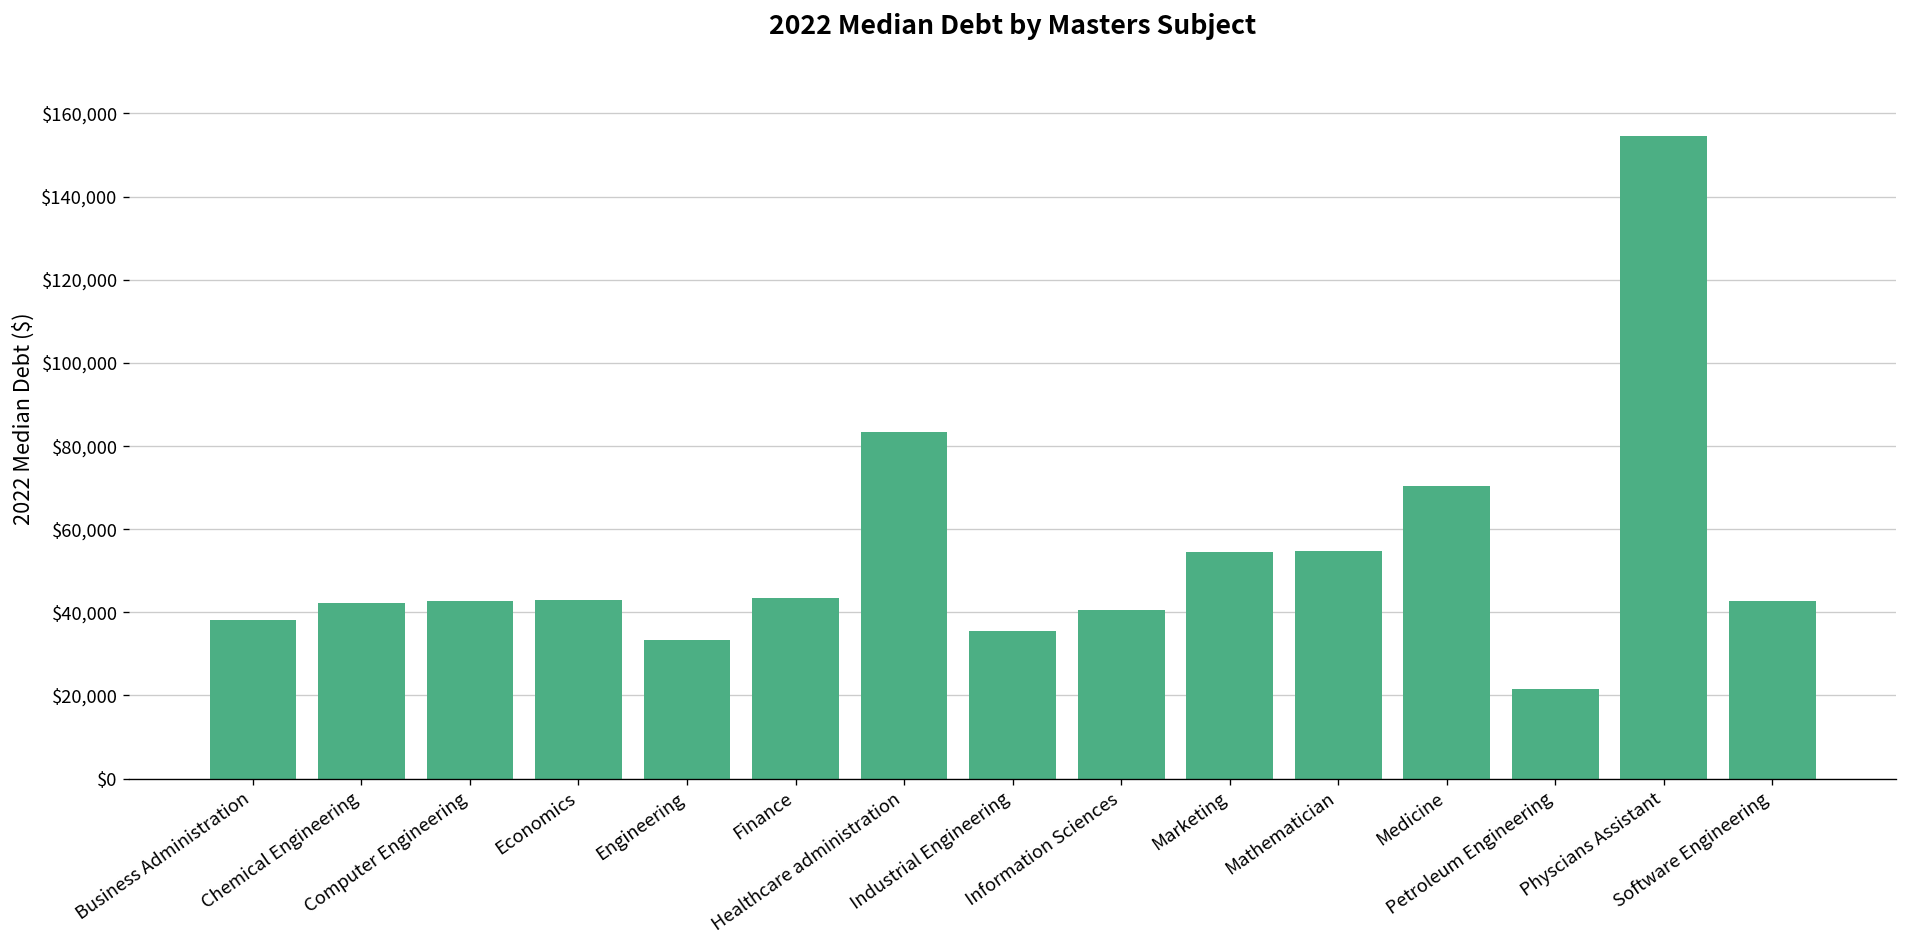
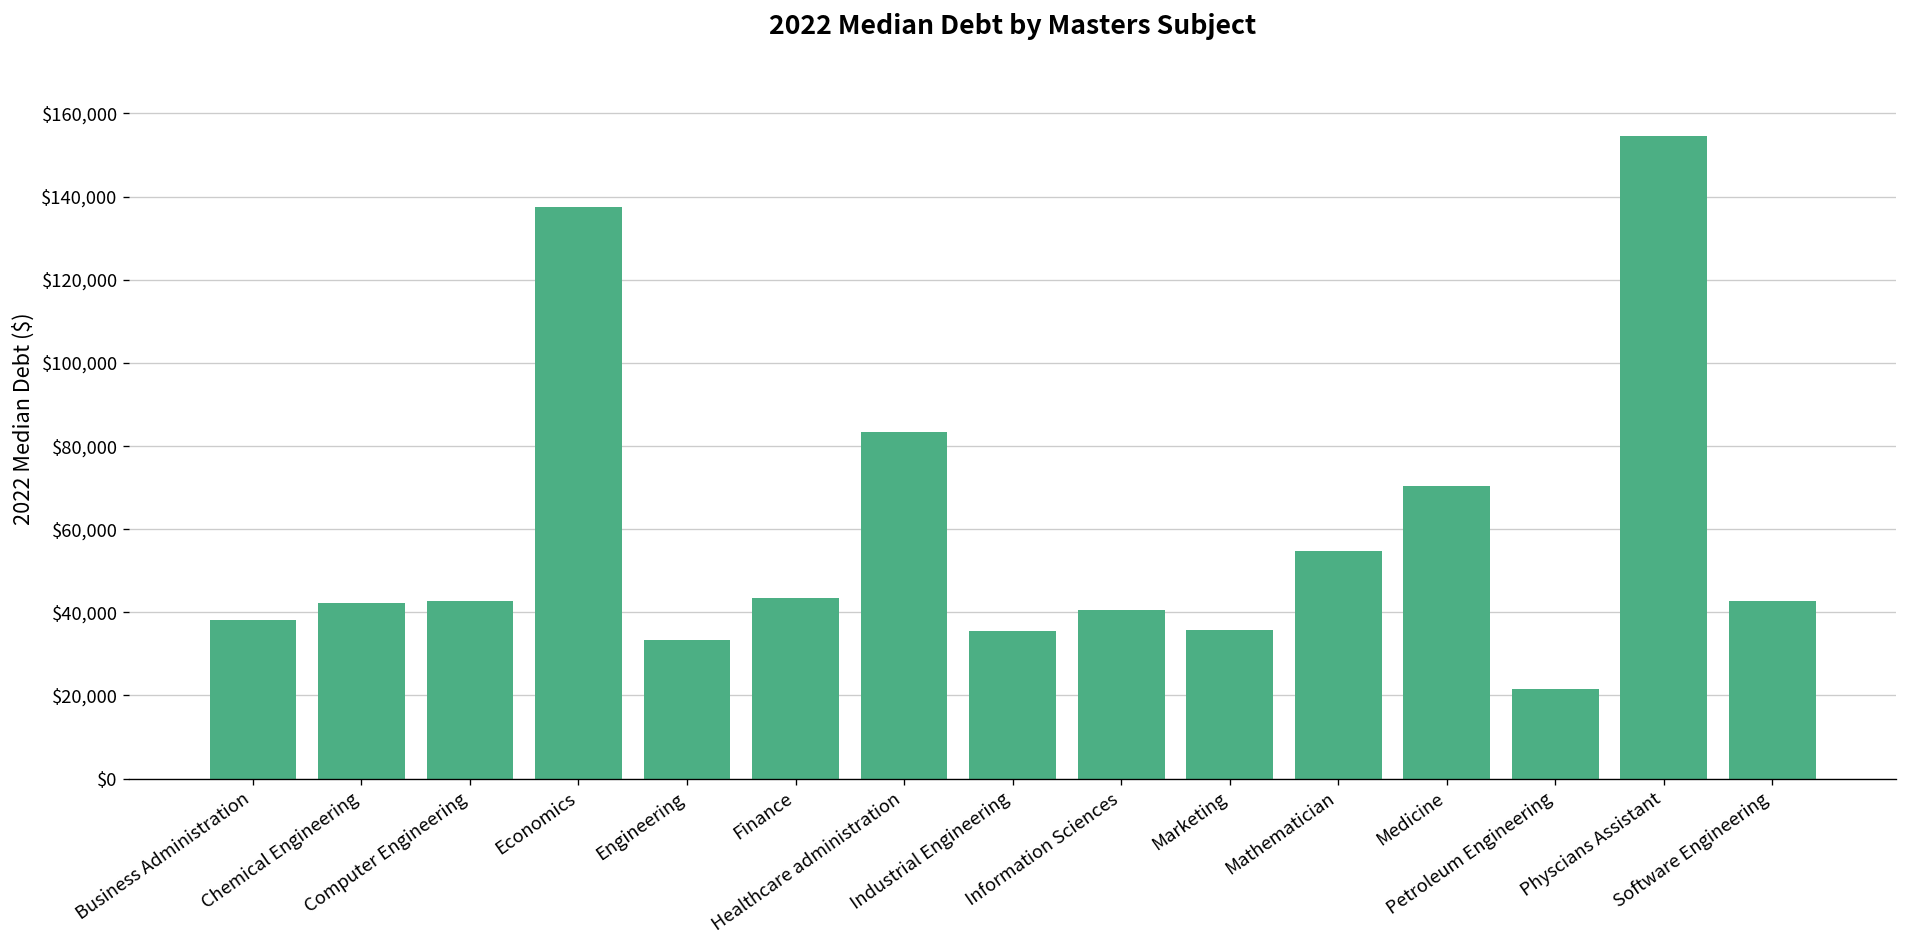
Economics: $43,000 -> $137,000
Marketing: $54,000 -> $36,000
